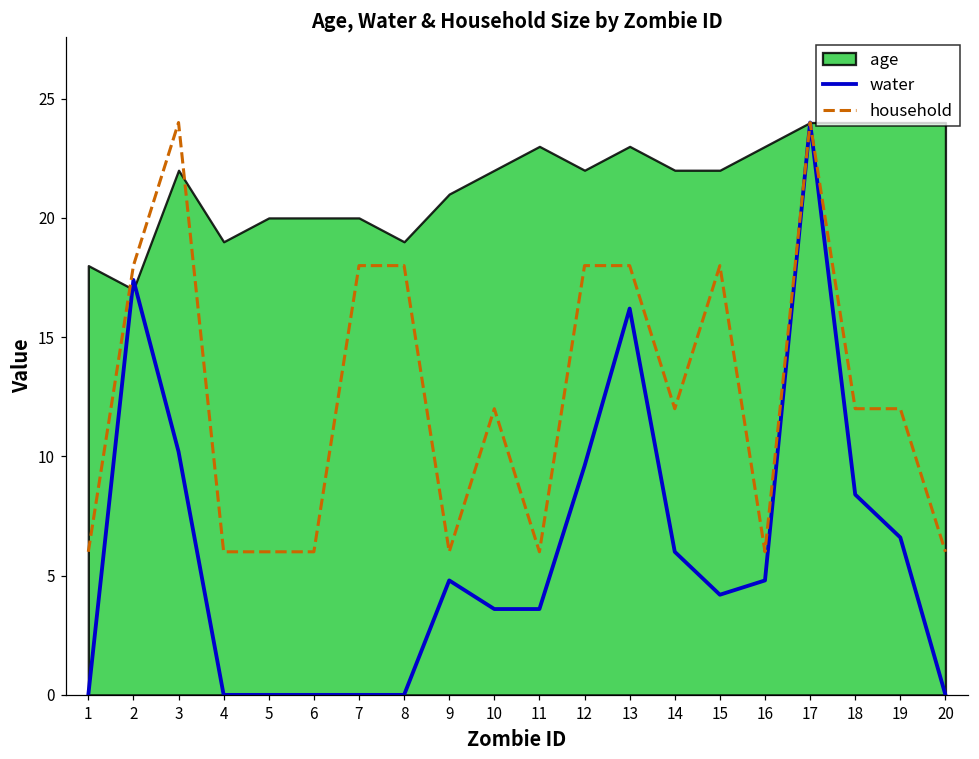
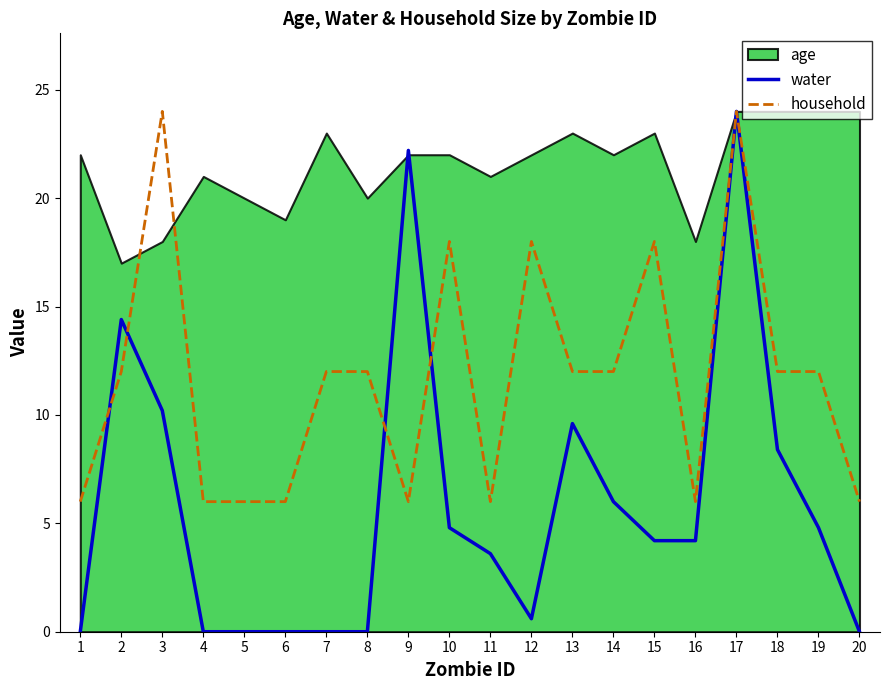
age, 1: 18 -> 22
water, 2: 17.4 -> 14.4
household, 2: 18.0 -> 12.0
age, 3: 22 -> 18
age, 4: 19 -> 21
age, 6: 20 -> 19
age, 7: 20 -> 23
household, 7: 18.0 -> 12.0
age, 8: 19 -> 20
household, 8: 18.0 -> 12.0
water, 9: 4.8 -> 22.2
age, 9: 21 -> 22
water, 10: 3.6 -> 4.8
household, 10: 12.0 -> 18.0
age, 11: 23 -> 21
water, 12: 9.6 -> 0.6
water, 13: 16.2 -> 9.6
household, 13: 18.0 -> 12.0
age, 15: 22 -> 23
water, 16: 4.8 -> 4.2
age, 16: 23 -> 18
water, 19: 6.6 -> 4.8
